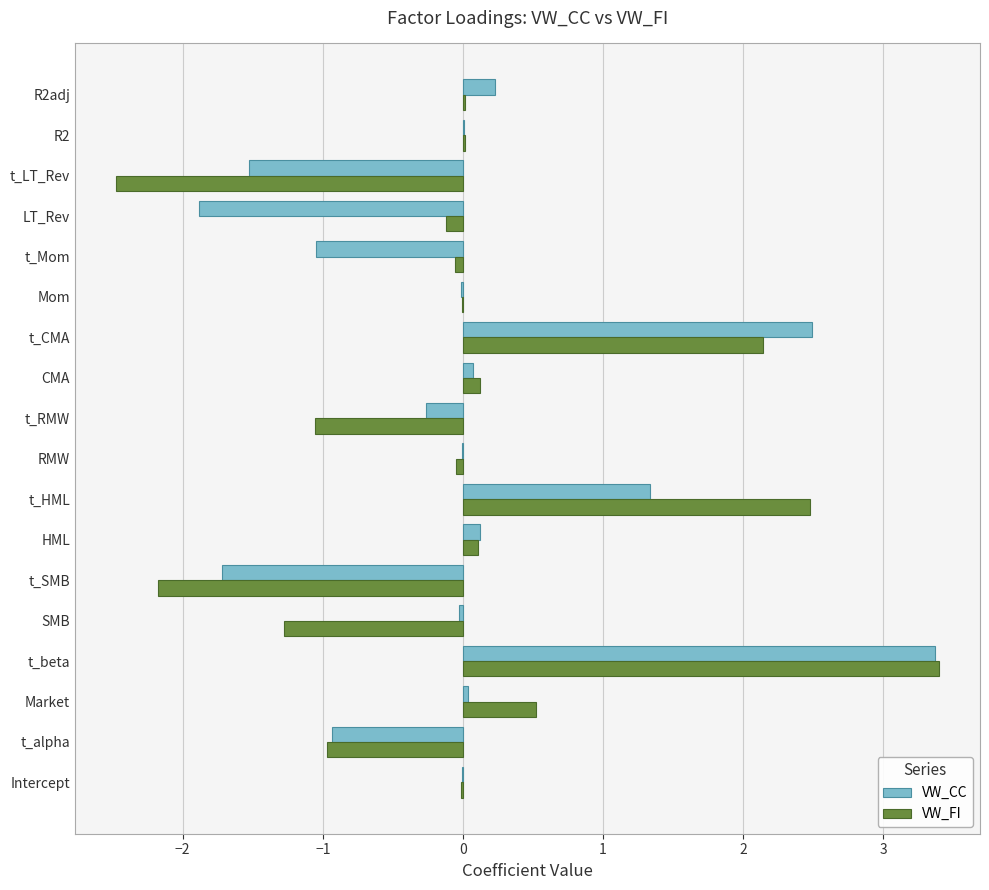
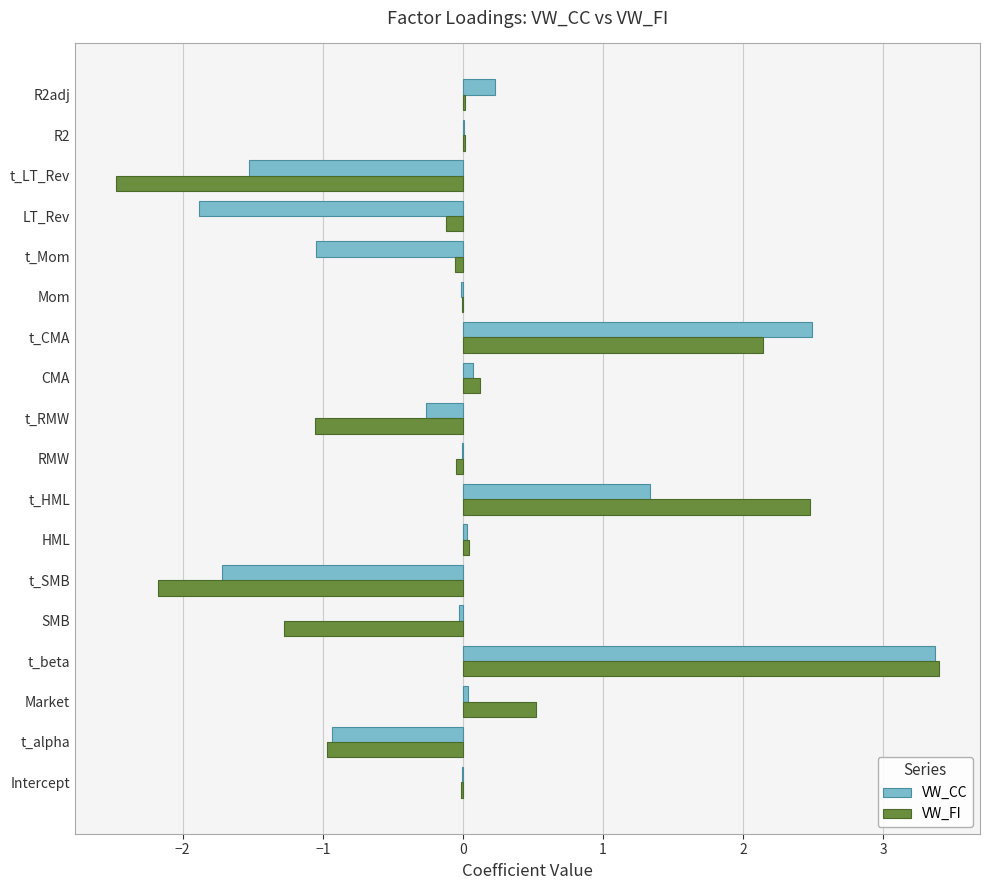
VW_CC, HML: 0.12 -> 0.03
VW_FI, HML: 0.11 -> 0.04
